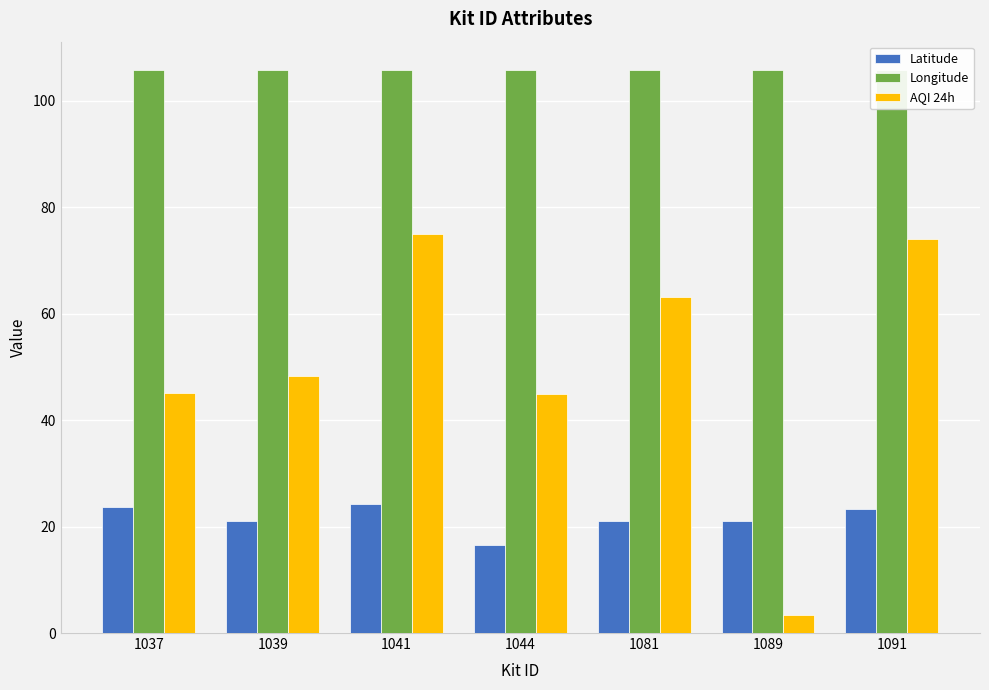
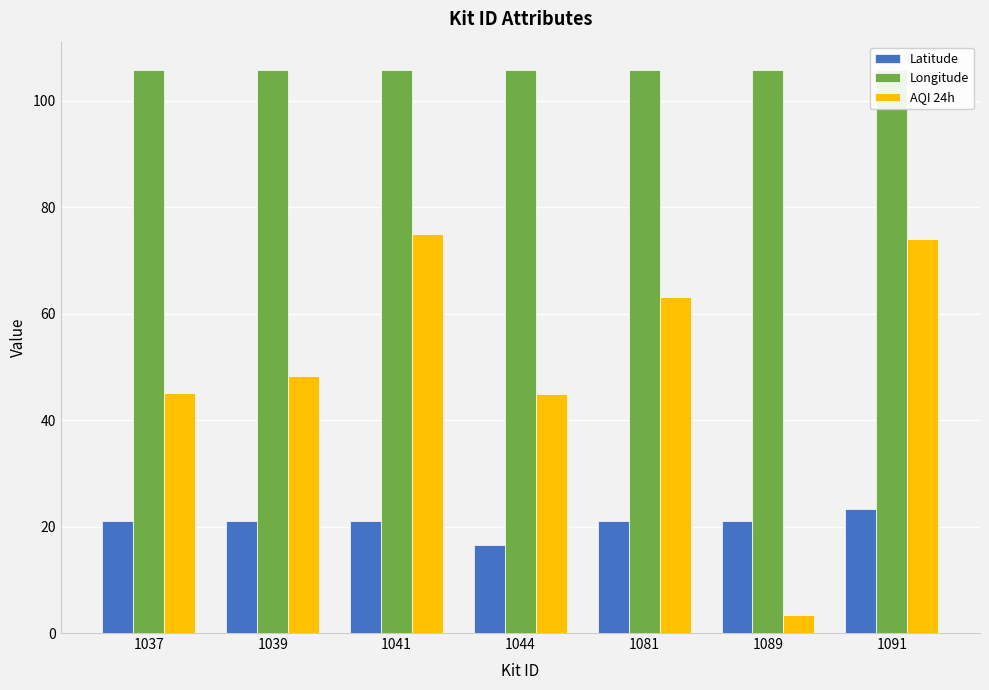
Latitude, 1037: 24 -> 21
Latitude, 1041: 24 -> 21
